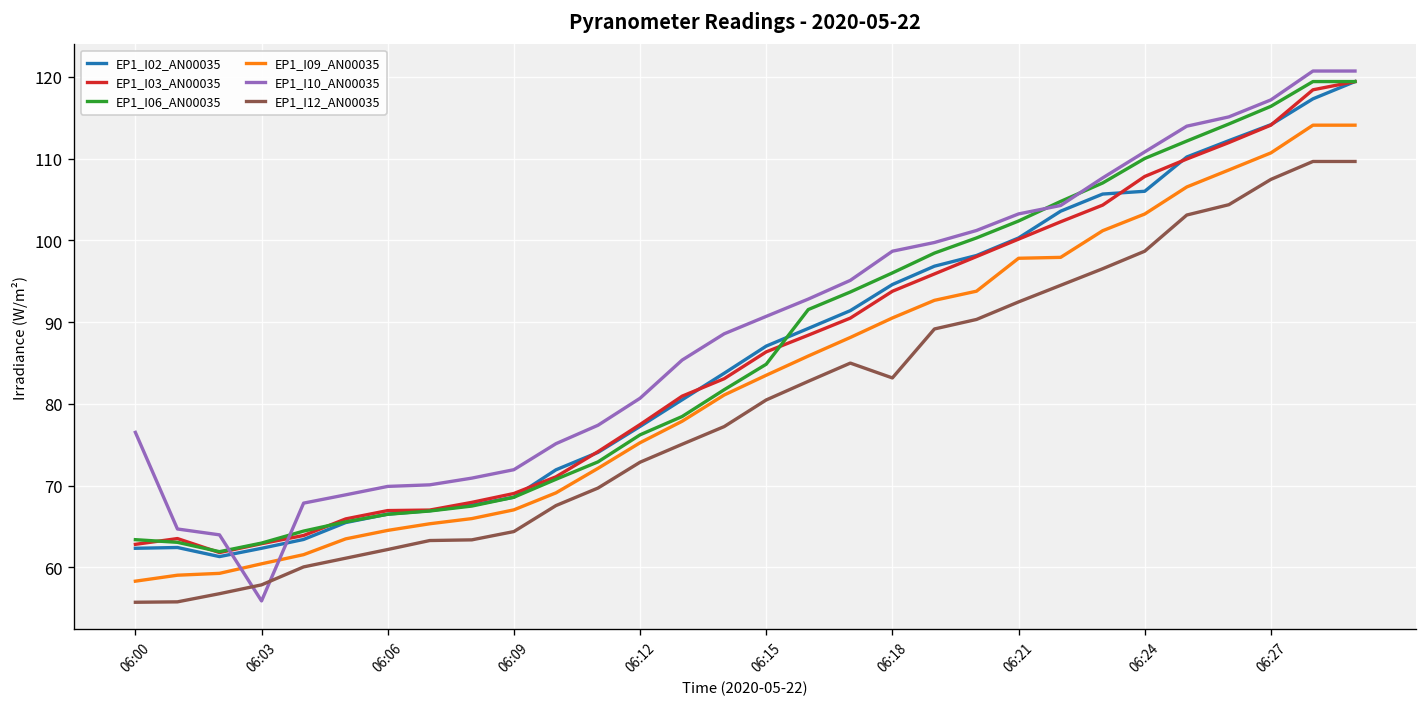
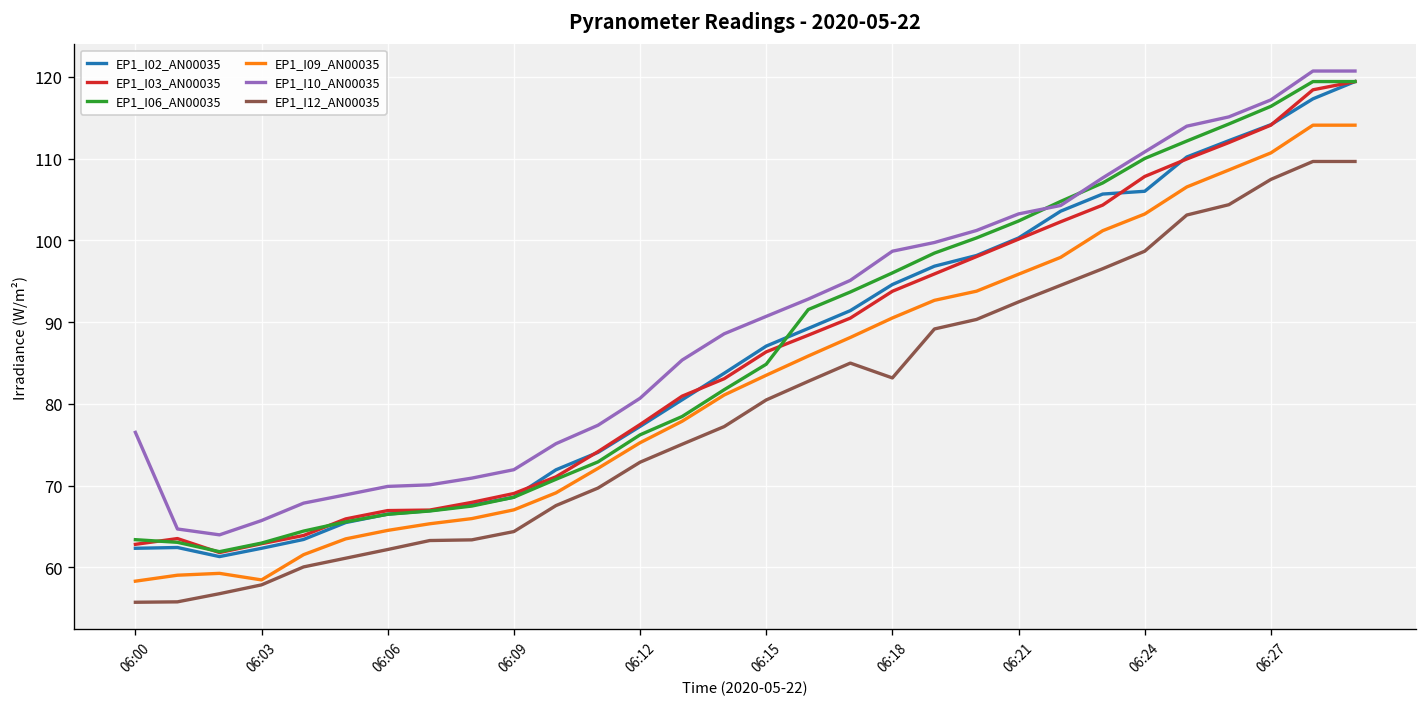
EP1_I09_AN00035, 06:03: 60 -> 58
EP1_I10_AN00035, 06:03: 56 -> 66
EP1_I09_AN00035, 06:21: 98 -> 96
